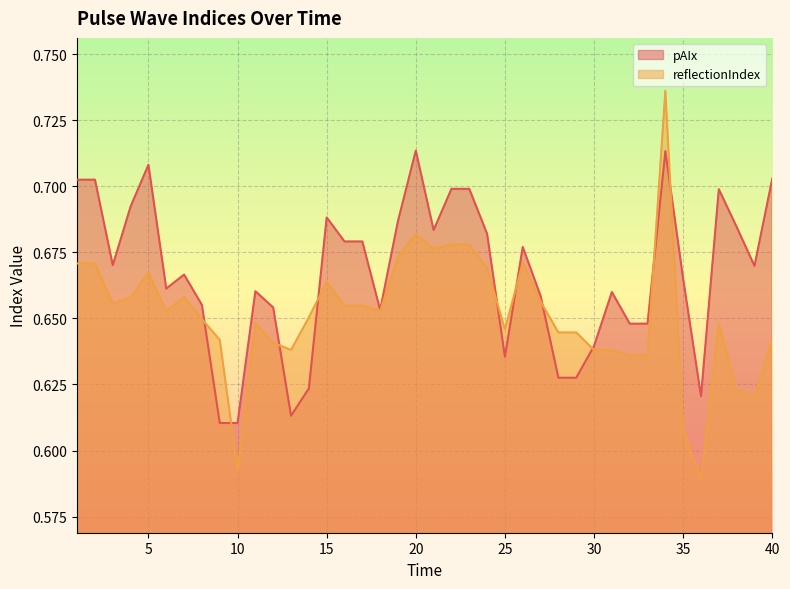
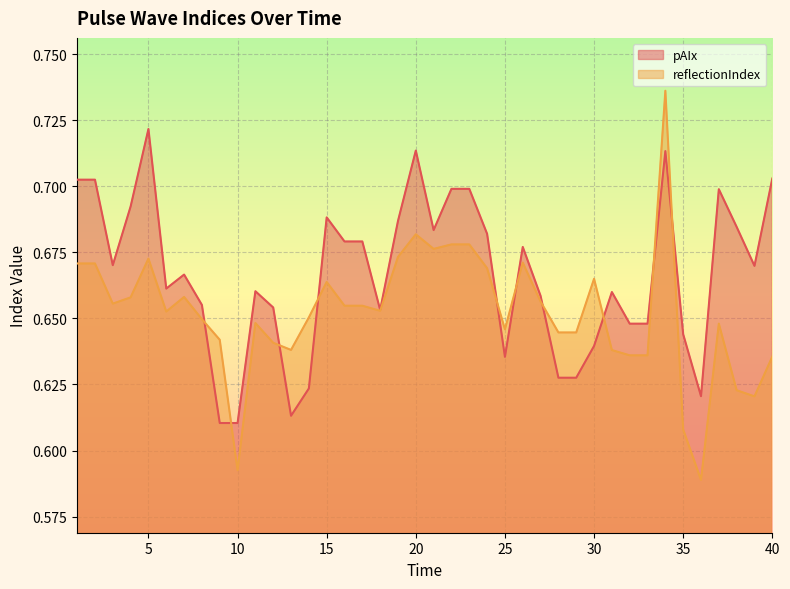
pAIx, 5: 0.708 -> 0.722
reflectionIndex, 5: 0.667 -> 0.673
reflectionIndex, 30: 0.638 -> 0.665
pAIx, 35: 0.665 -> 0.644
reflectionIndex, 40: 0.642 -> 0.636
